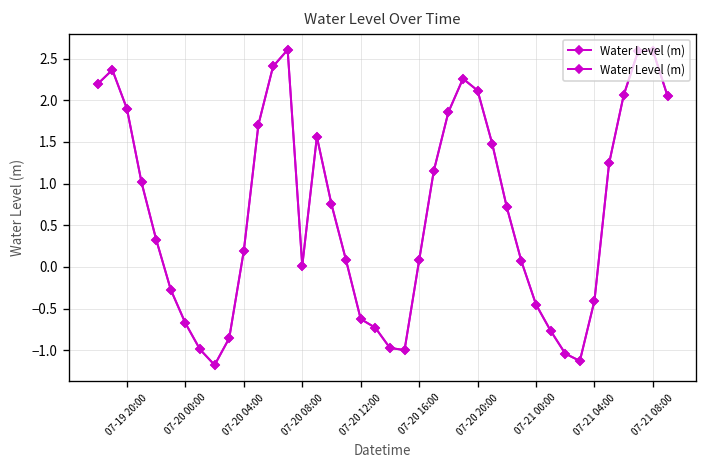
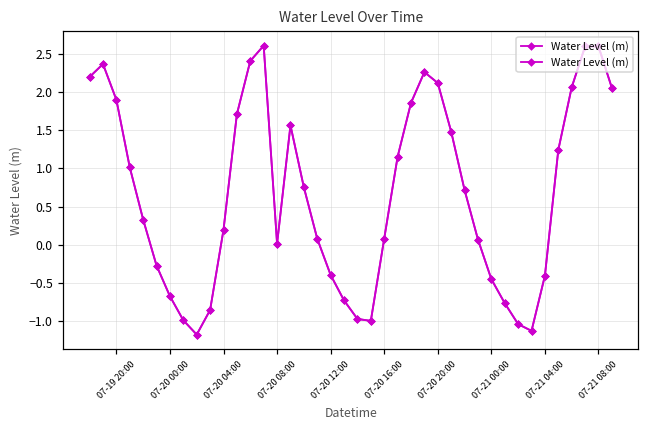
07-20 12:00: -0.6 -> -0.4
